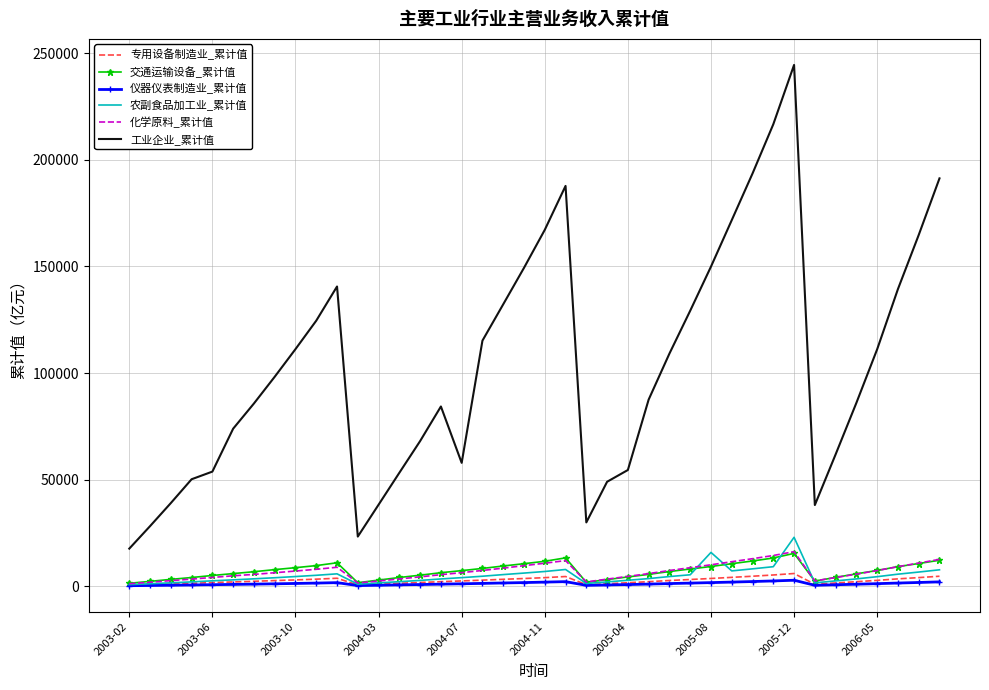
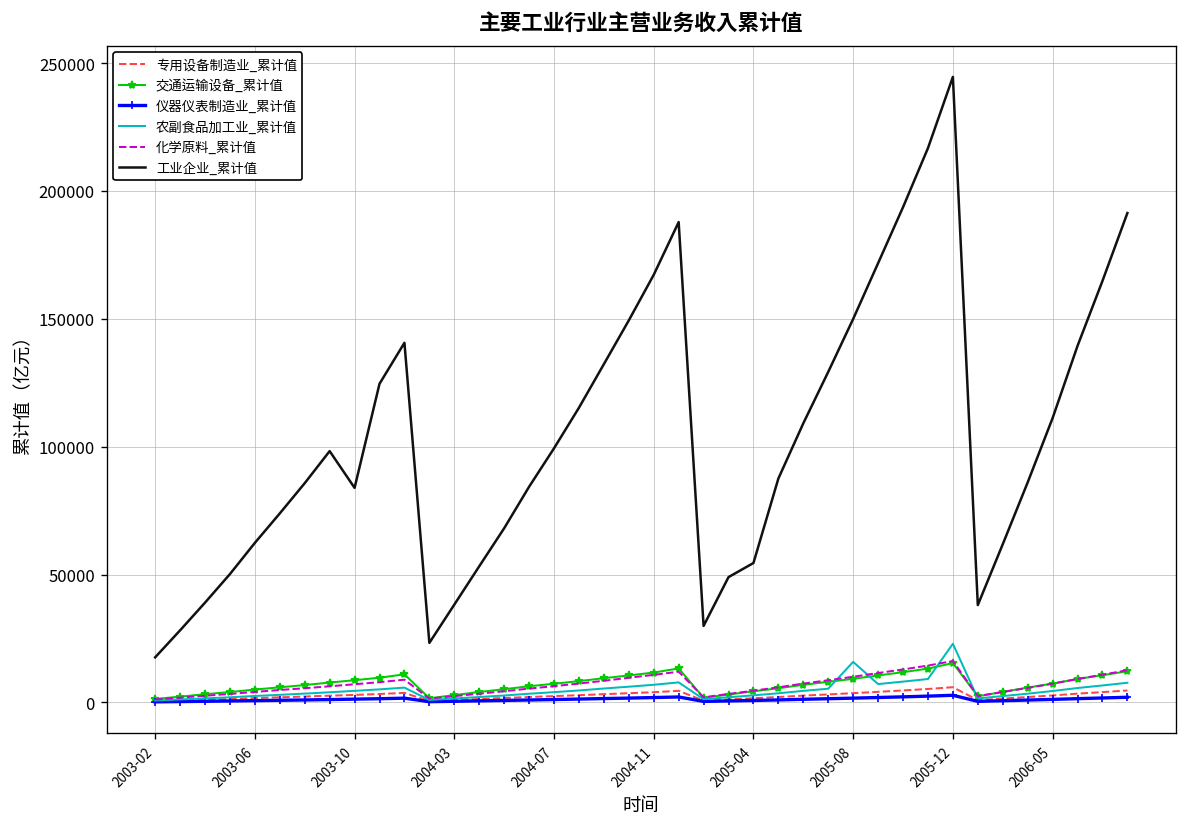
工业企业_累计值, 2003-06: 54000 -> 62000
工业企业_累计值, 2003-10: 111000 -> 84000
工业企业_累计值, 2004-07: 58000 -> 99000
